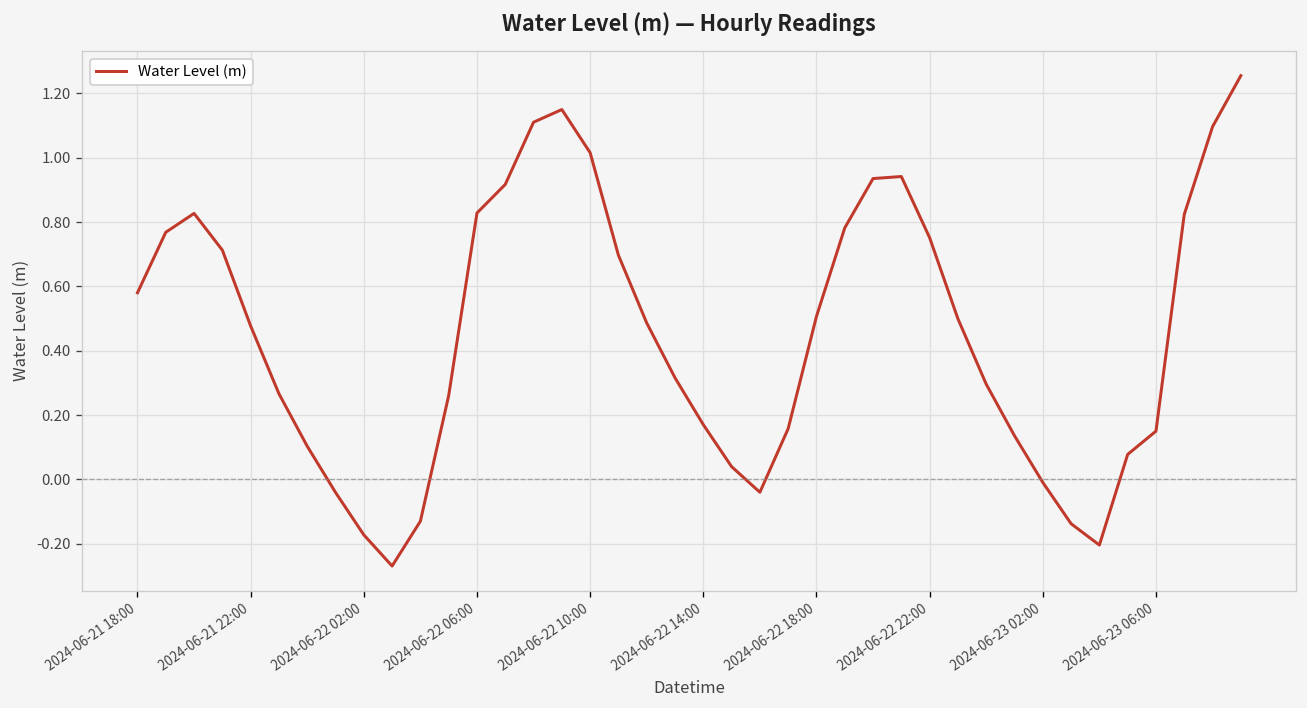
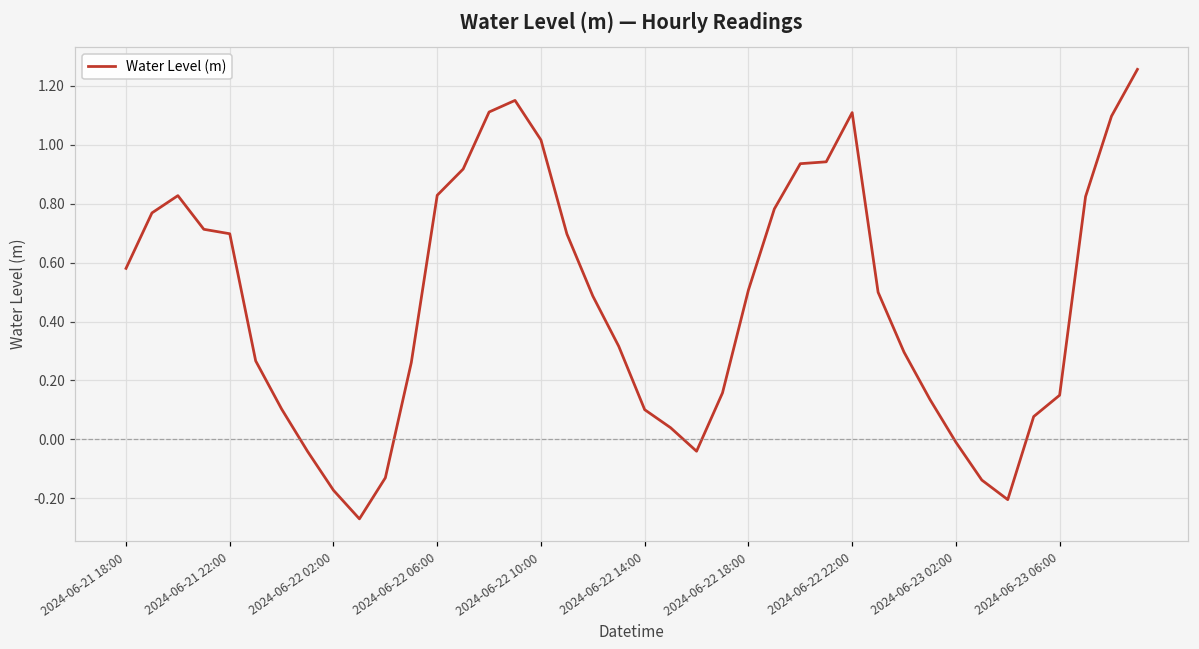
2024-06-21 22:00: 0.48 -> 0.70
2024-06-22 14:00: 0.17 -> 0.10
2024-06-22 22:00: 0.75 -> 1.11
